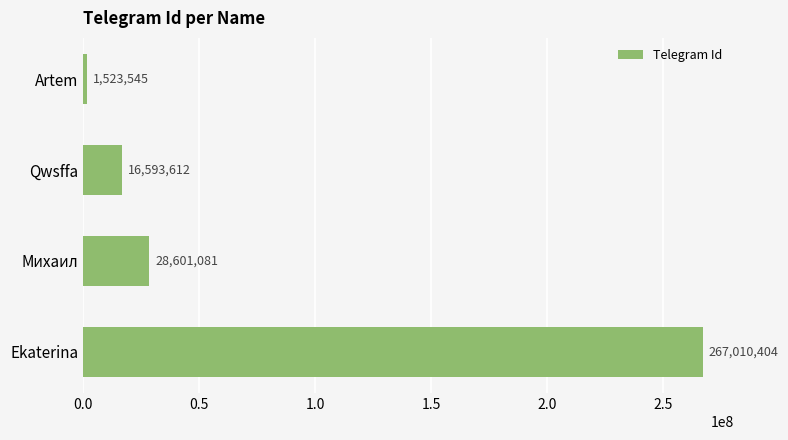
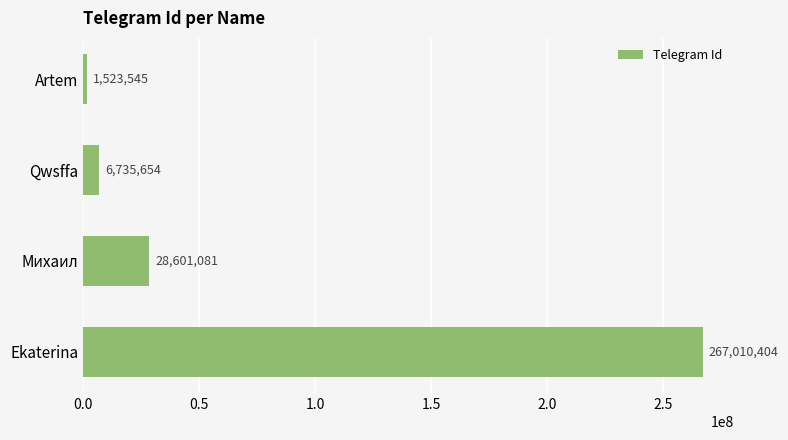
Qwsffa: 16,593,612 -> 6,735,654
